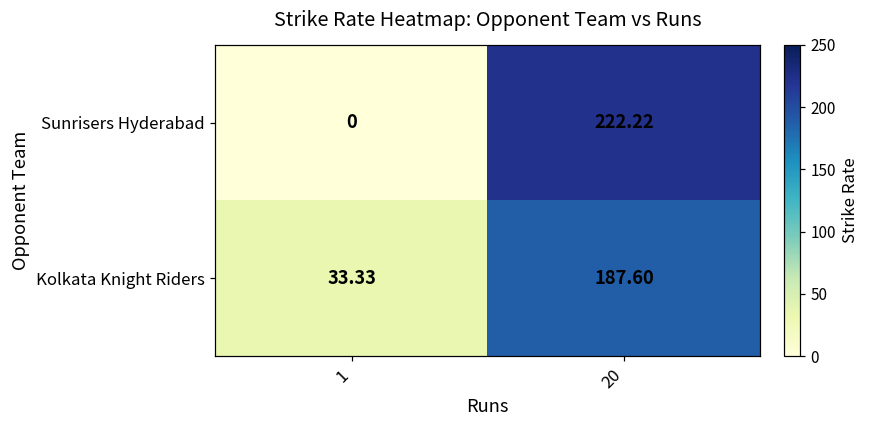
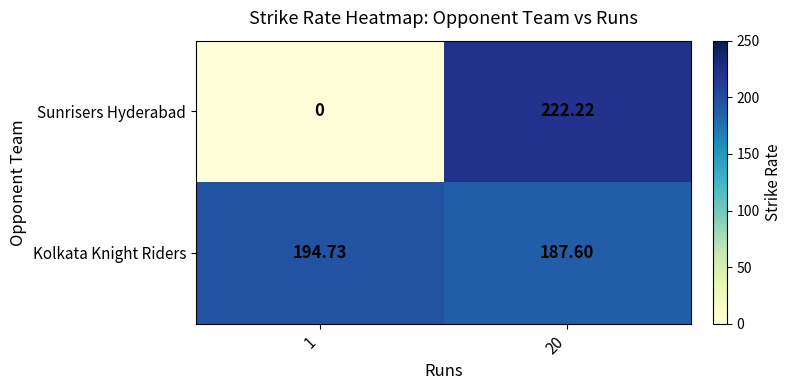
Kolkata Knight Riders, 1: 33.33 -> 194.73
